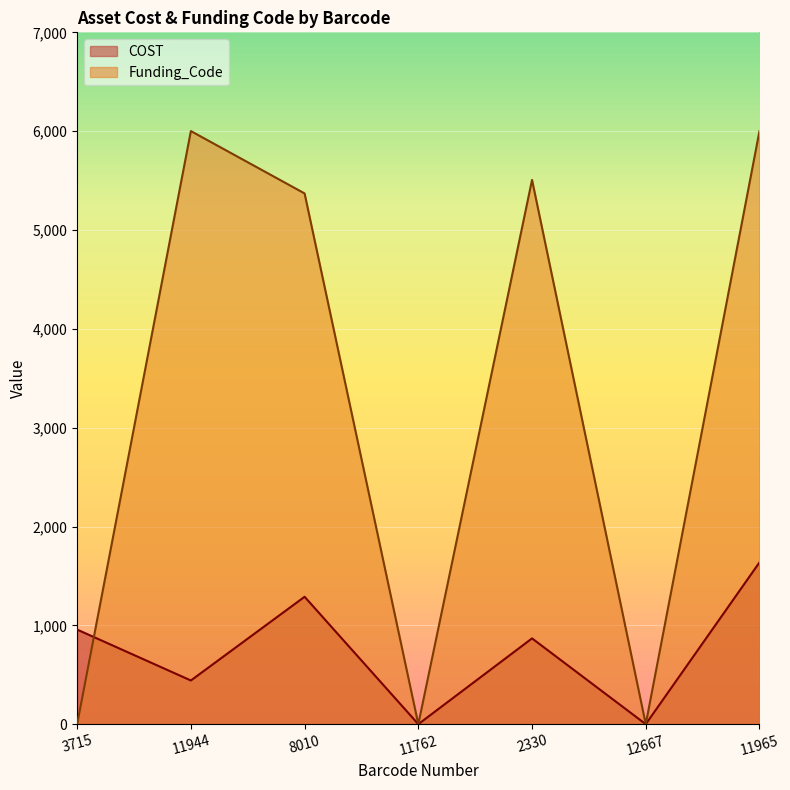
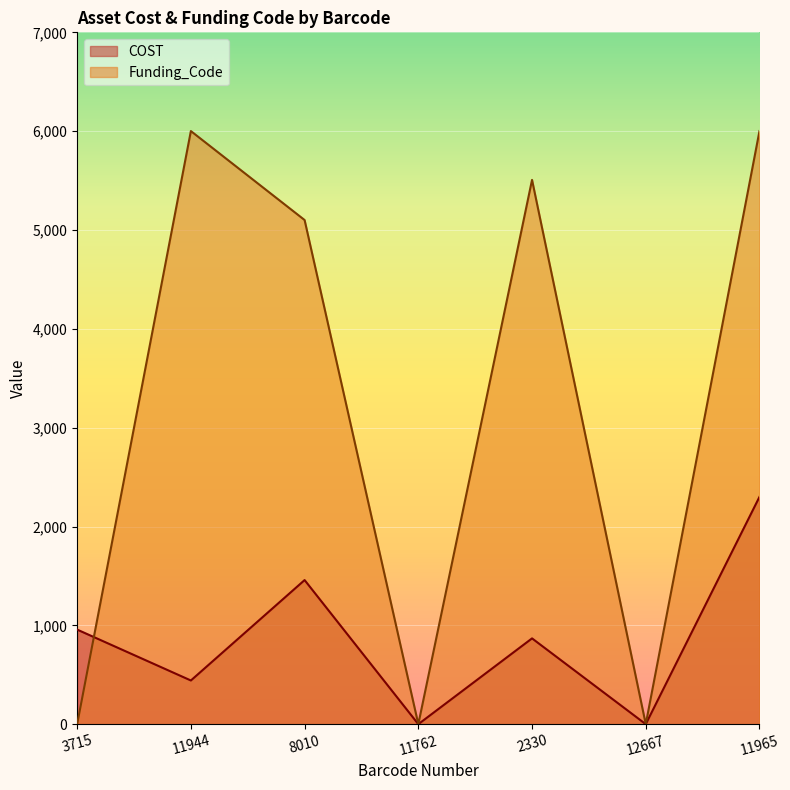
COST, 8010: 1,300 -> 1,500
Funding_Code, 8010: 5,400 -> 5,100
COST, 11965: 1,600 -> 2,300
